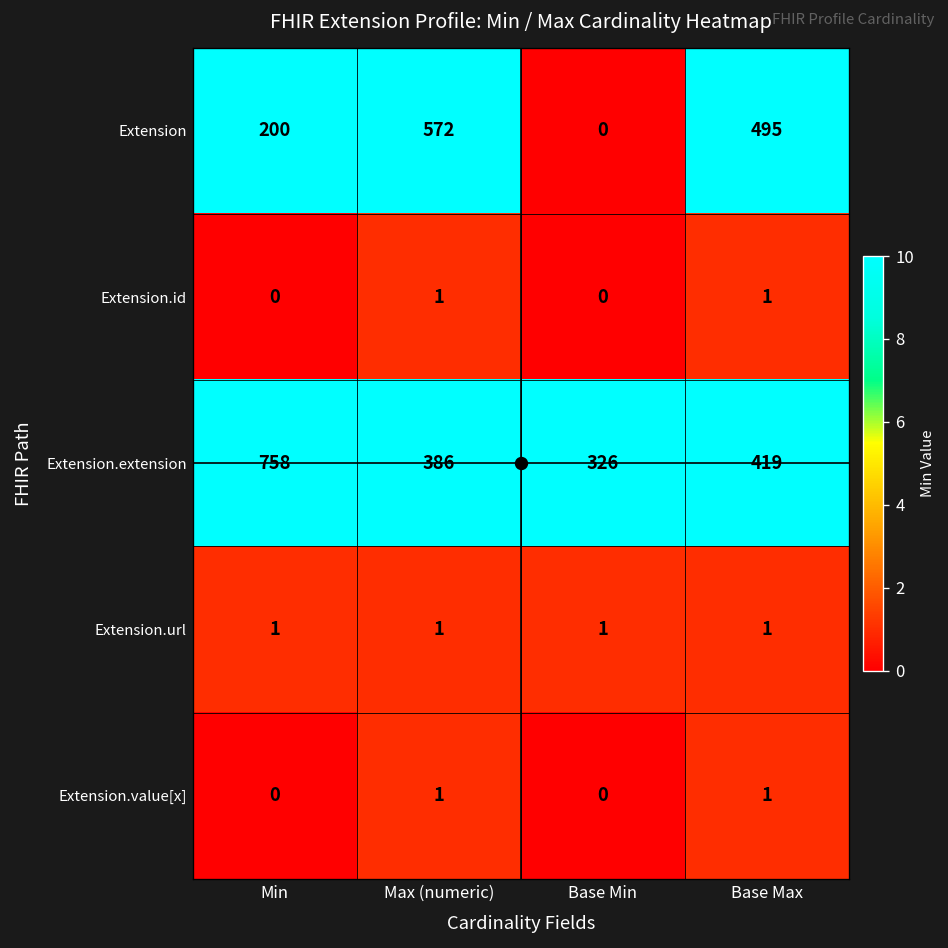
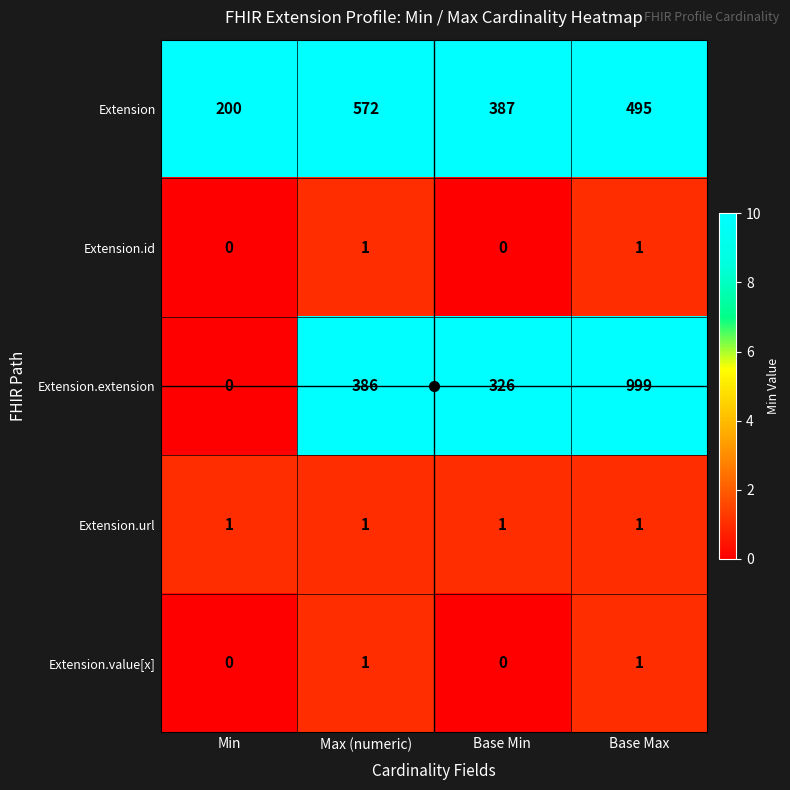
Extension, Base Min: 0 -> 387
Extension.extension, Min: 758 -> 0
Extension.extension, Base Max: 419 -> 999
